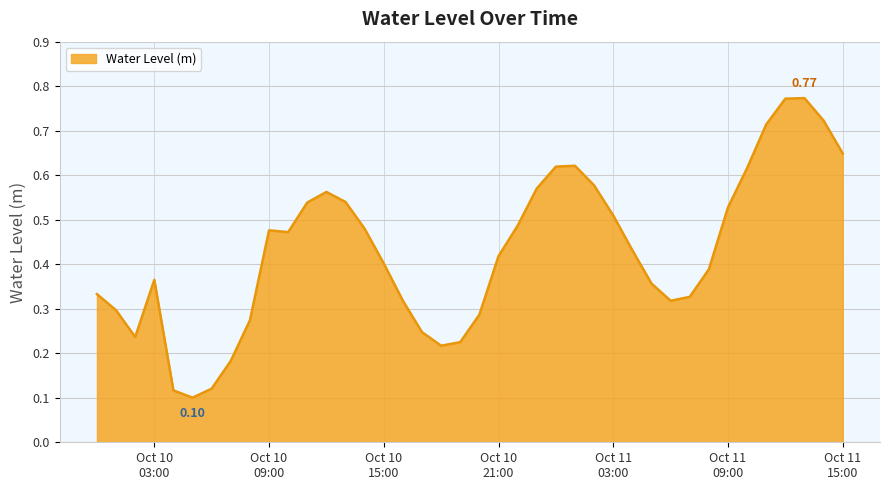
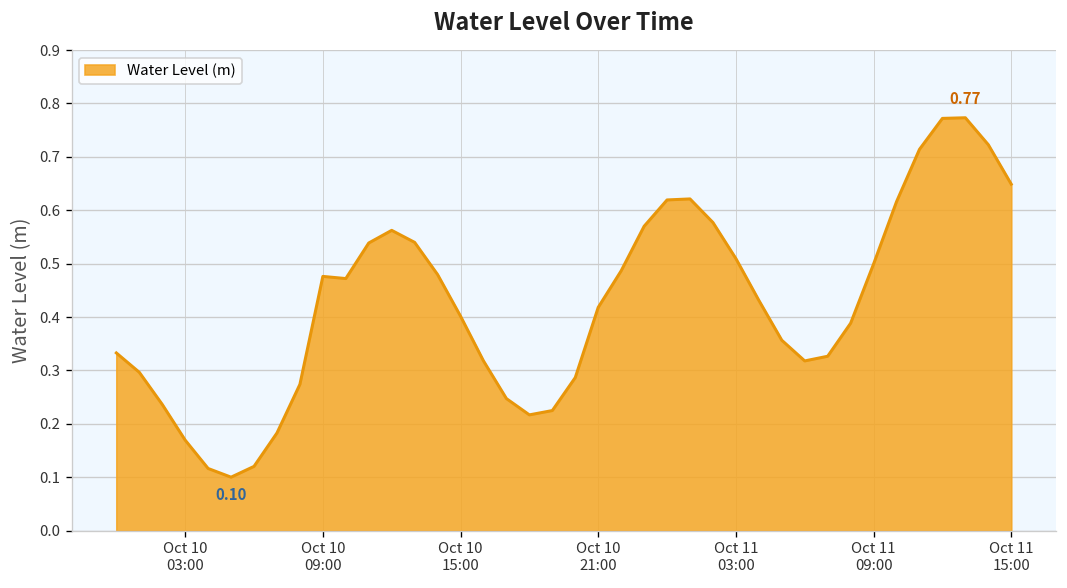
Oct 10 03:00: 0.36 -> 0.17
Oct 11 09:00: 0.53 -> 0.50
